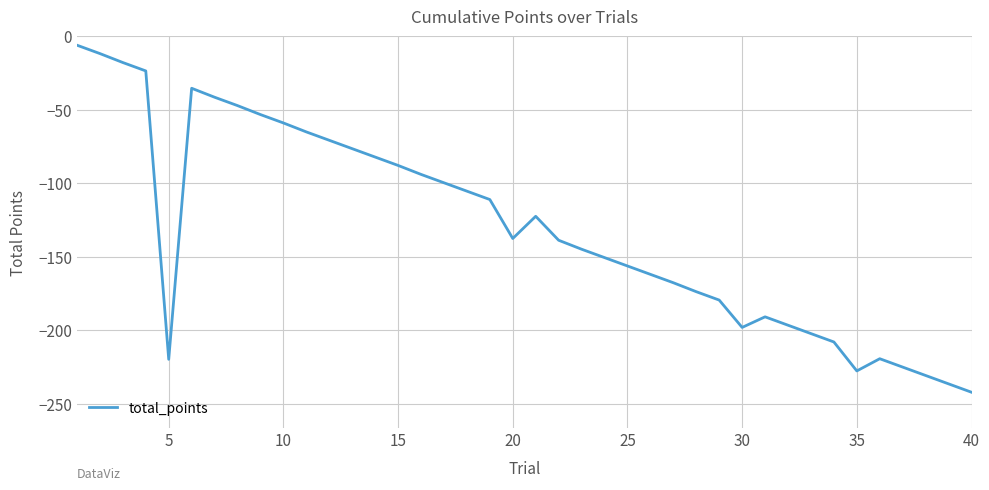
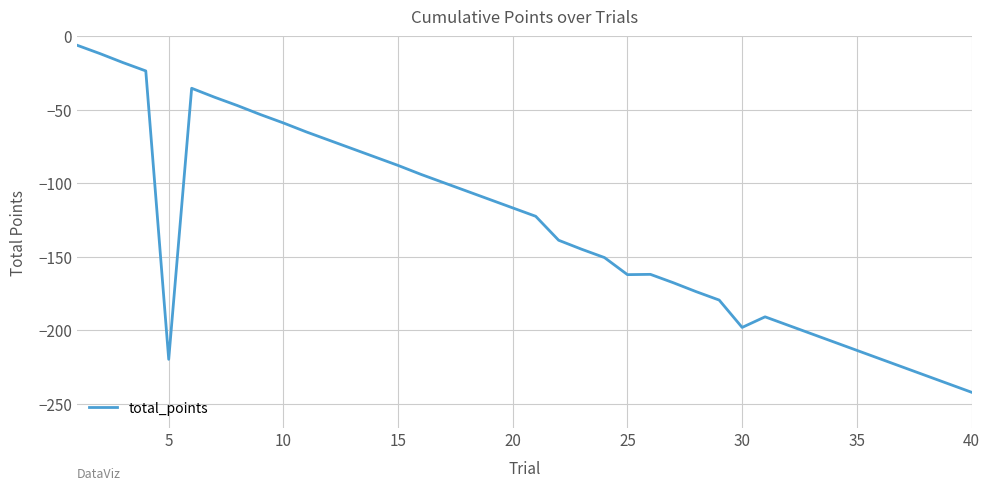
20: -138 -> -117
25: -156 -> -162
35: -228 -> -214
